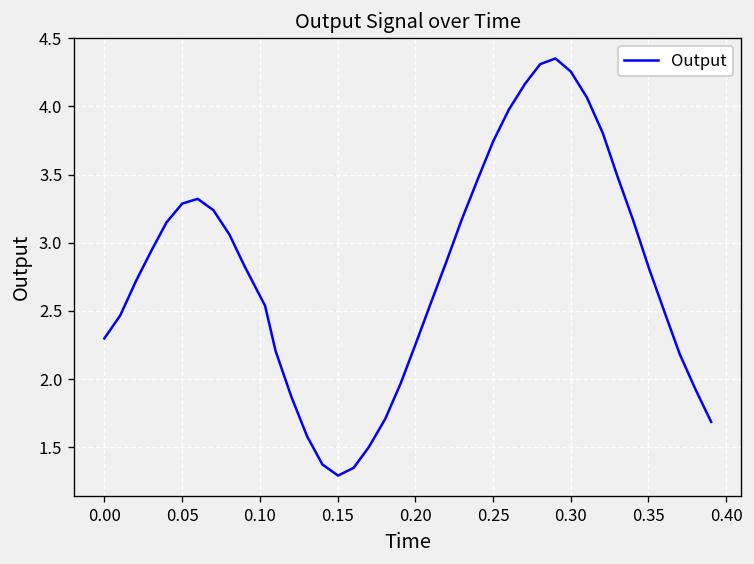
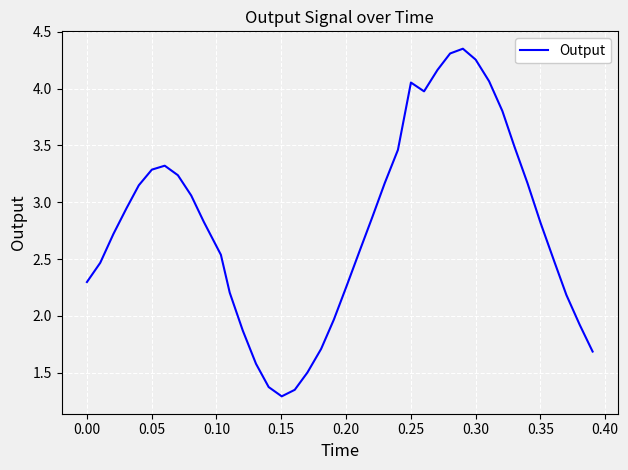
0.25: 3.74 -> 4.05
